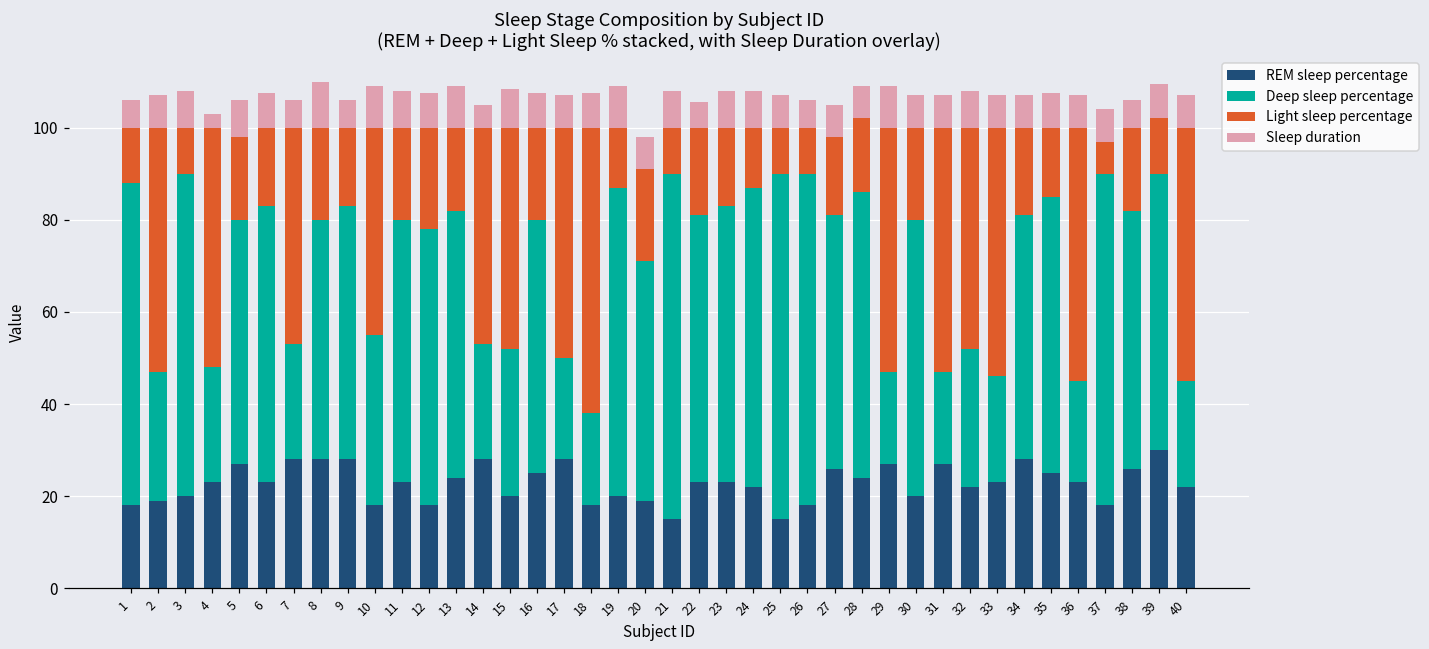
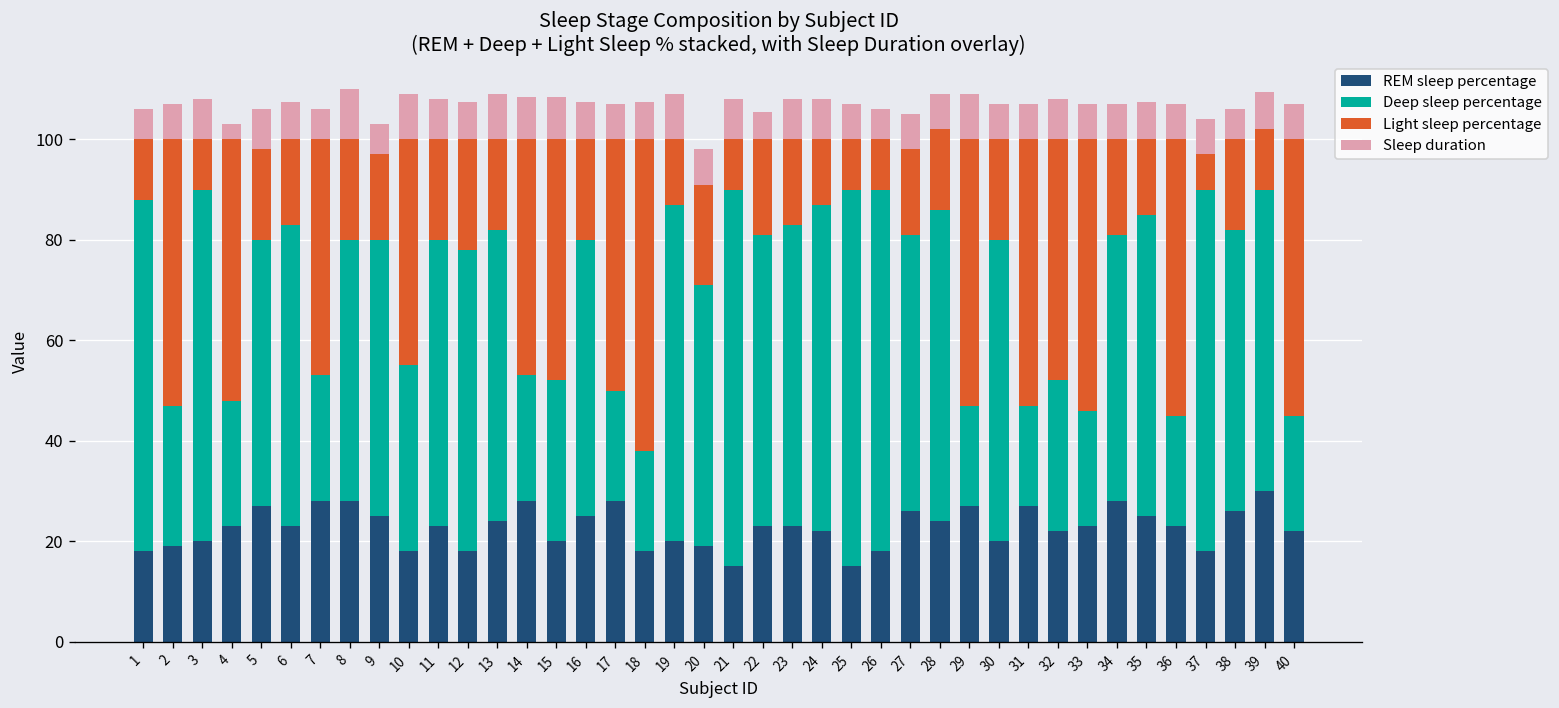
REM sleep percentage, 9: 28 -> 25
Sleep duration, 14: 5 -> 9
